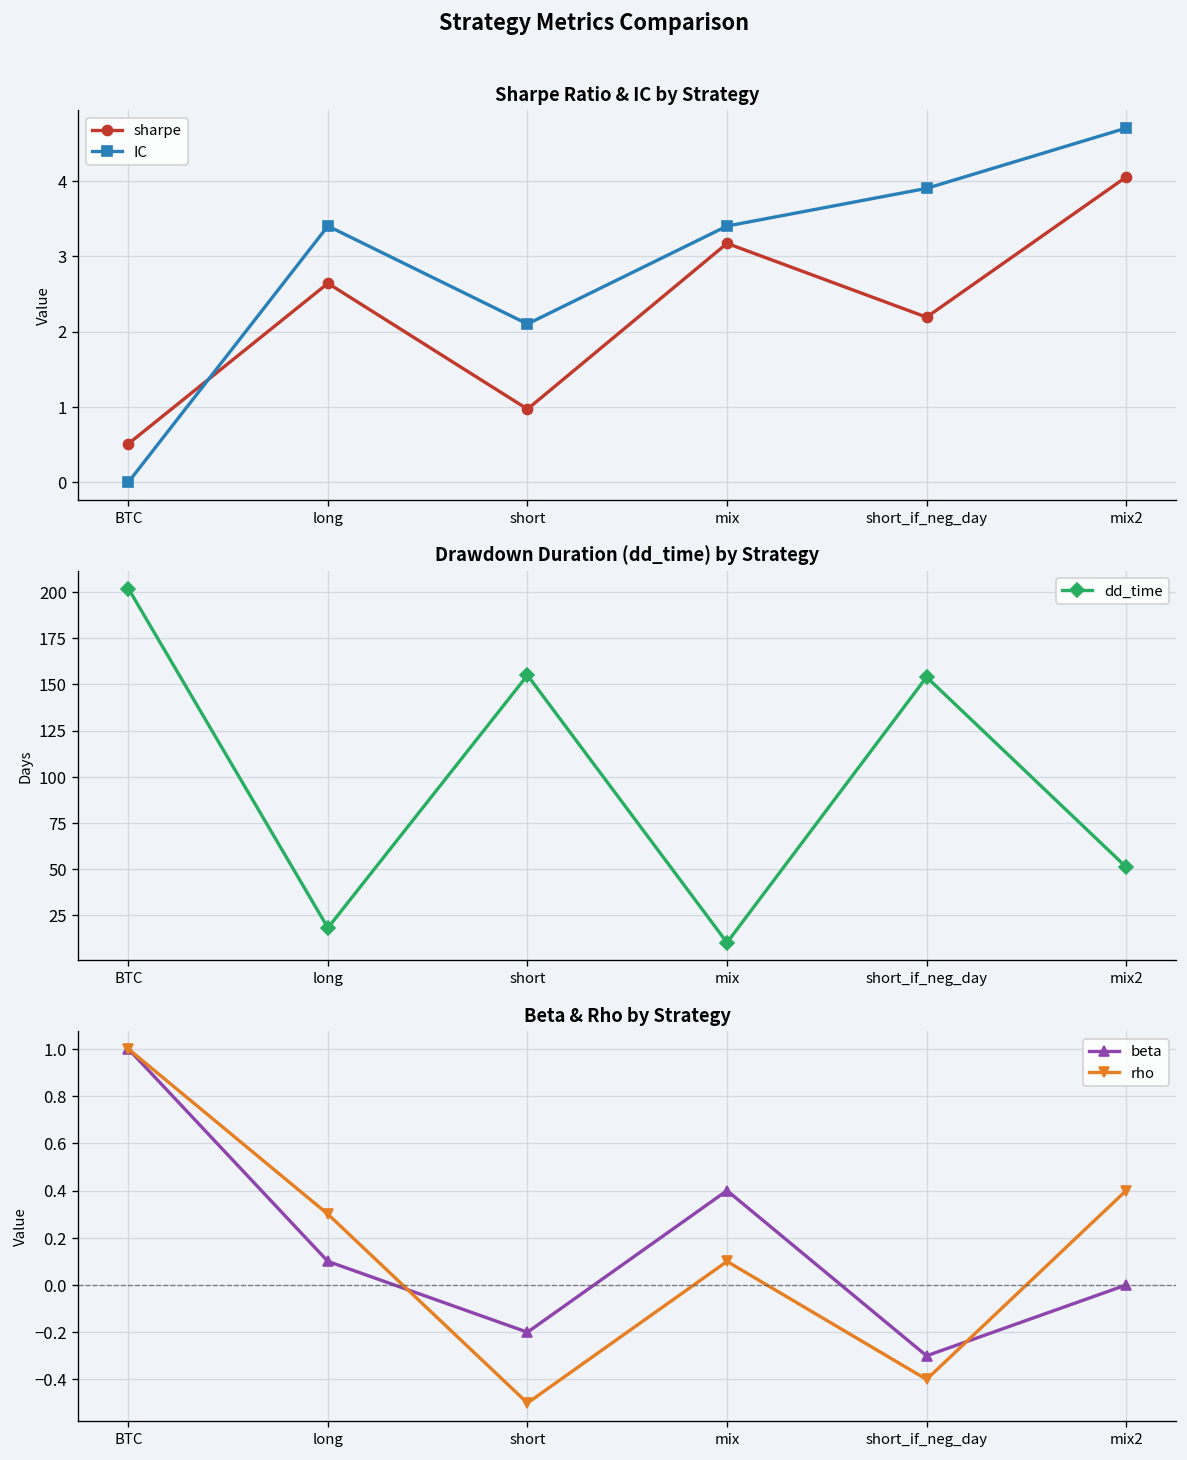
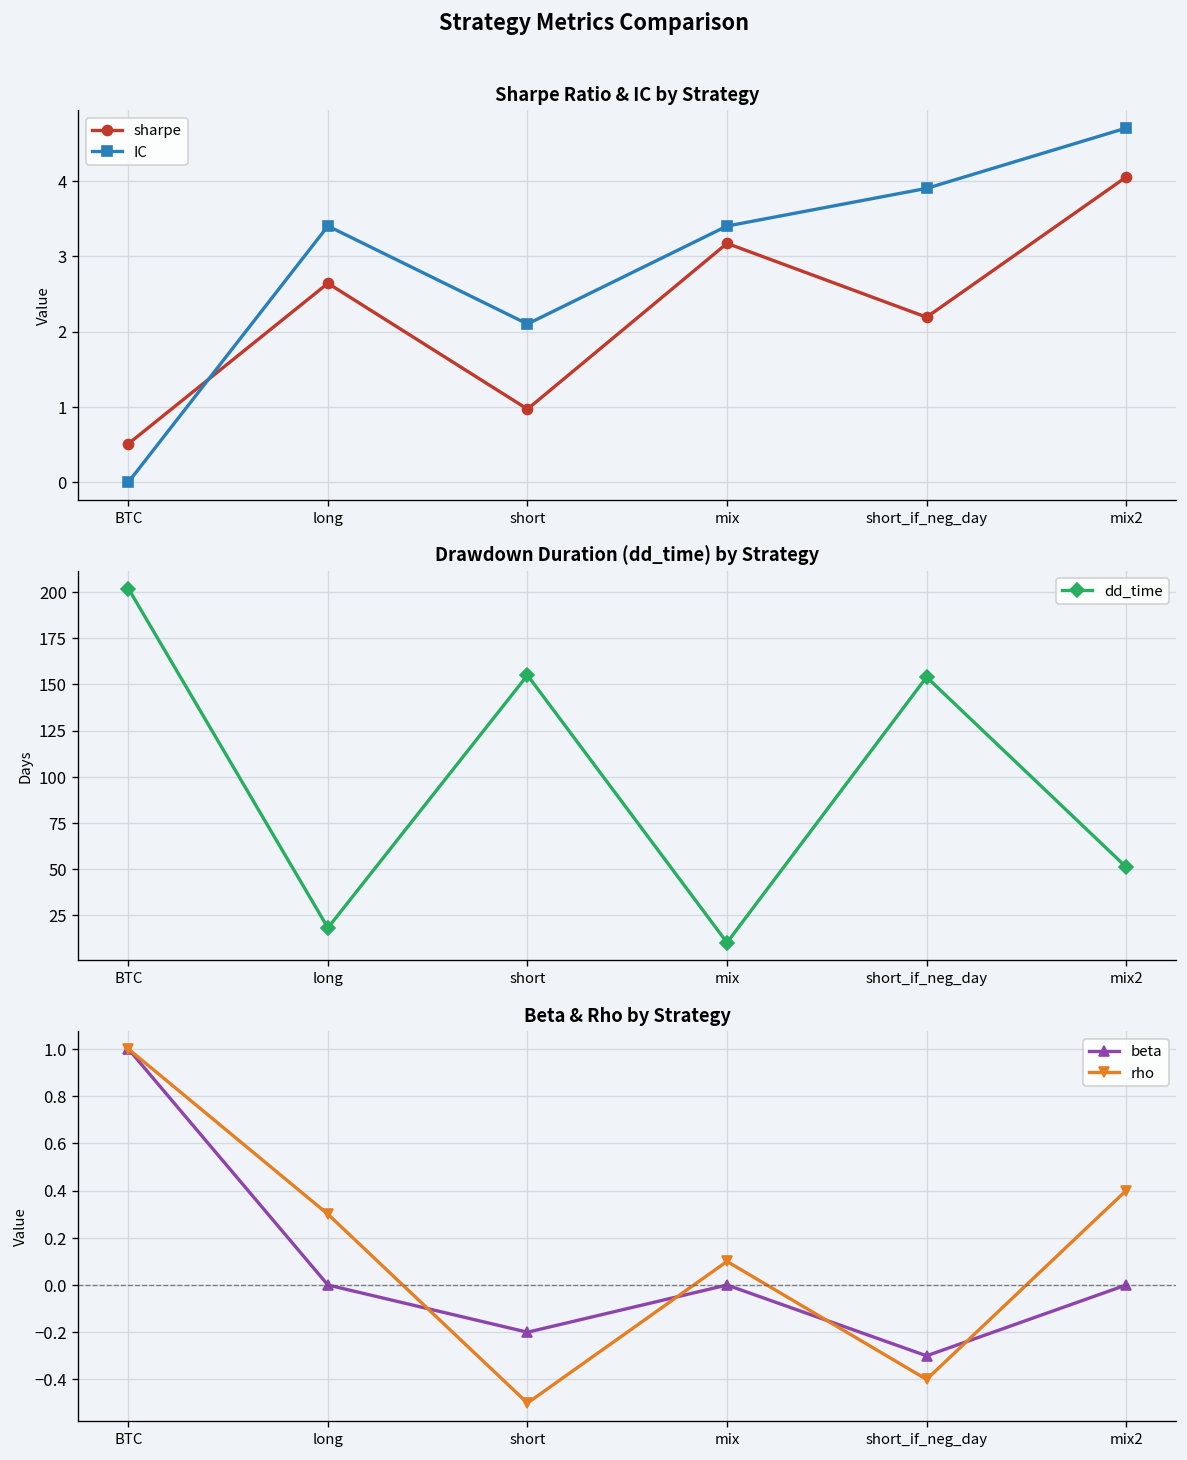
Beta & Rho by Strategy, beta, long: 0.1 -> 0.0
Beta & Rho by Strategy, beta, mix: 0.4 -> 0.0
